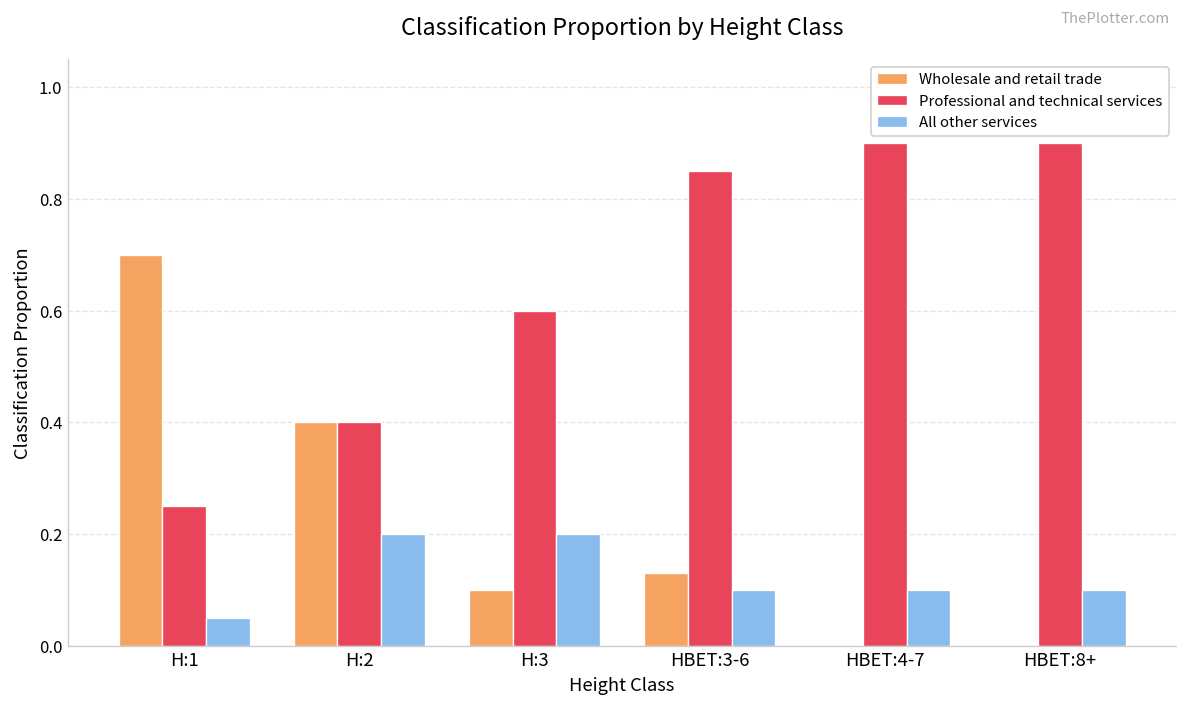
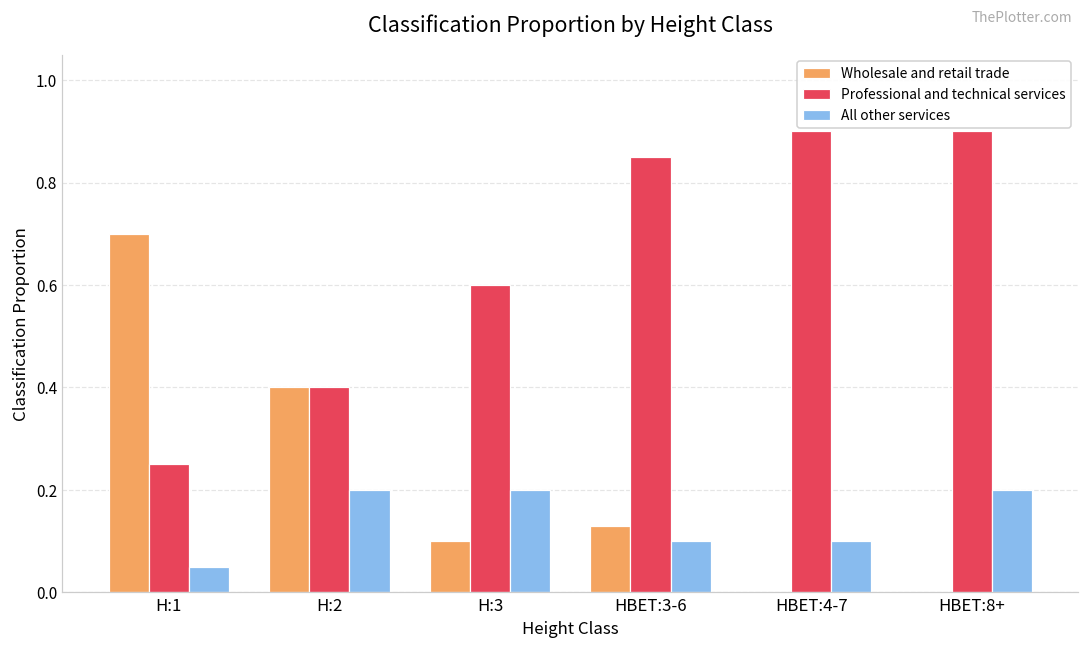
All other services, HBET:8+: 0.1 -> 0.2
